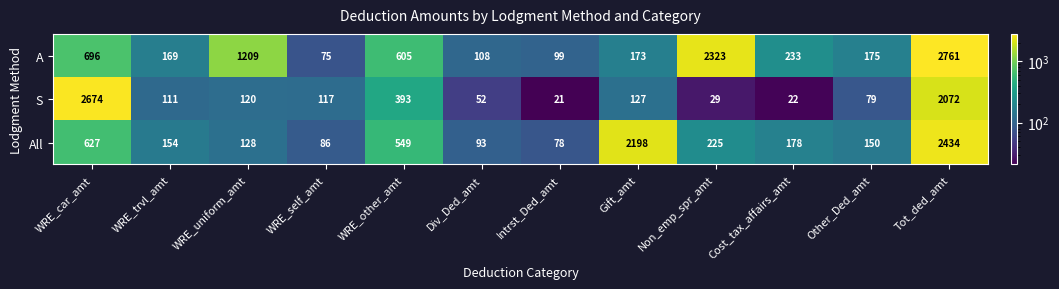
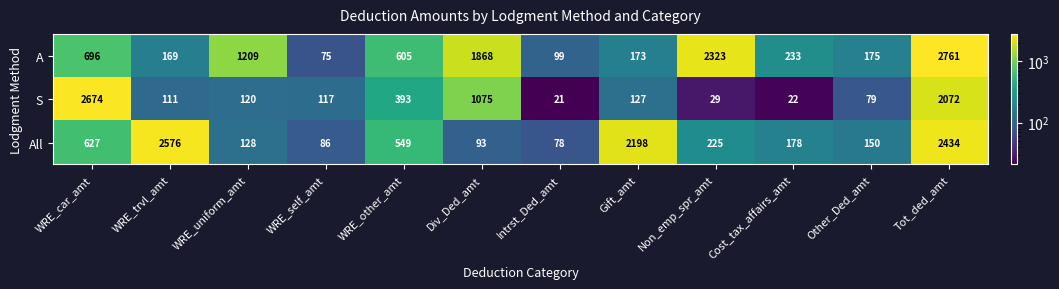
A, Div_Ded_amt: 108 -> 1868
S, Div_Ded_amt: 52 -> 1075
All, WRE_trvl_amt: 154 -> 2576
